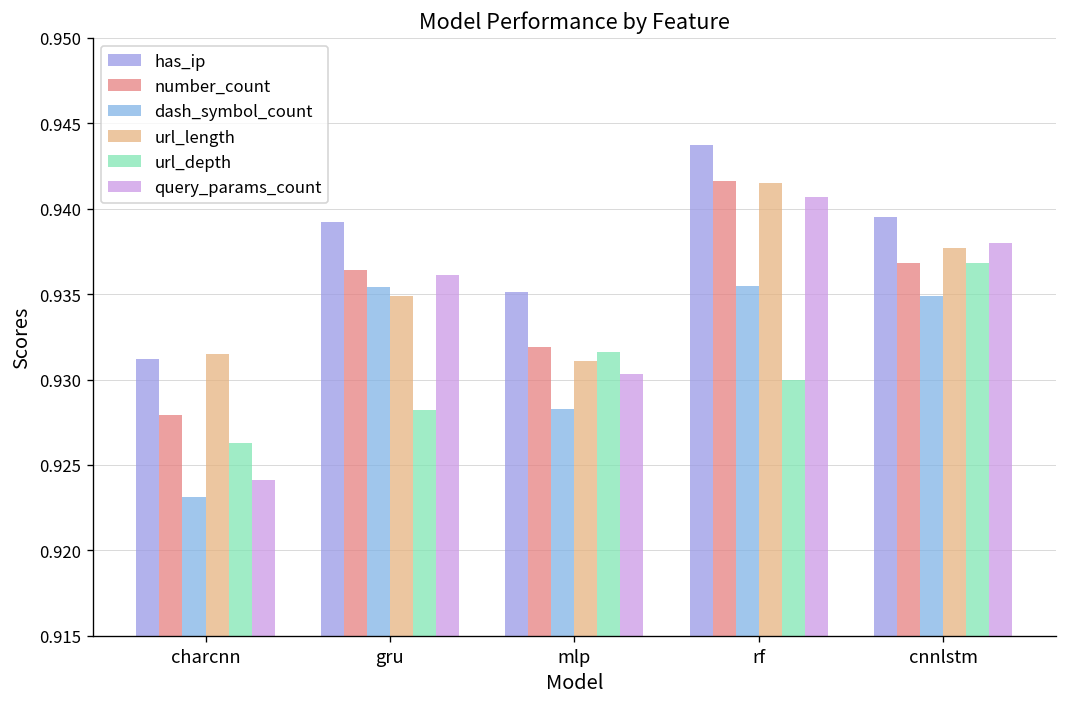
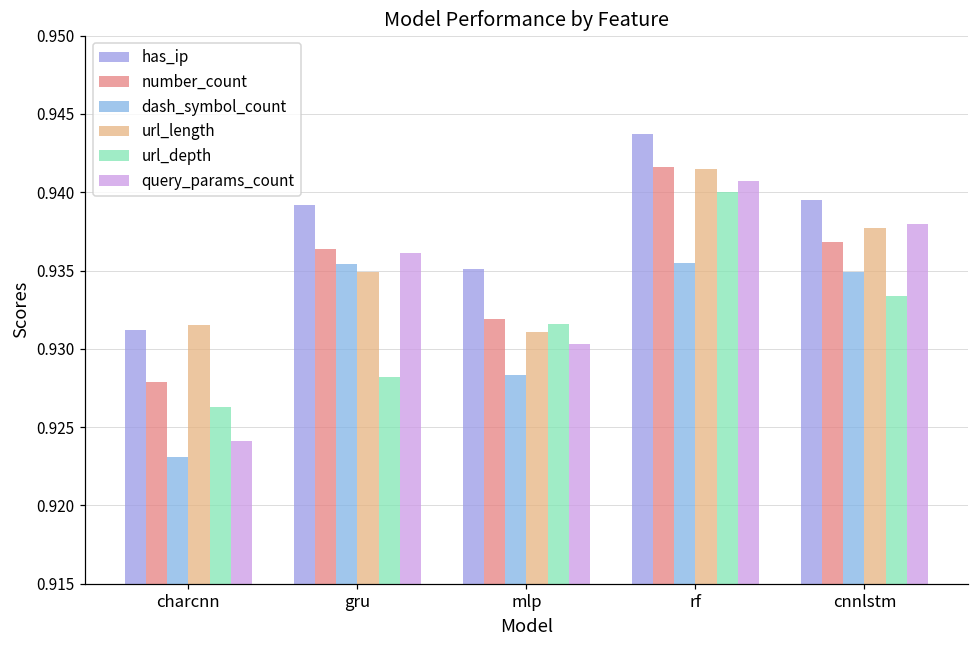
url_depth, rf: 0.93 -> 0.94
url_depth, cnnlstm: 0.9368 -> 0.9334
